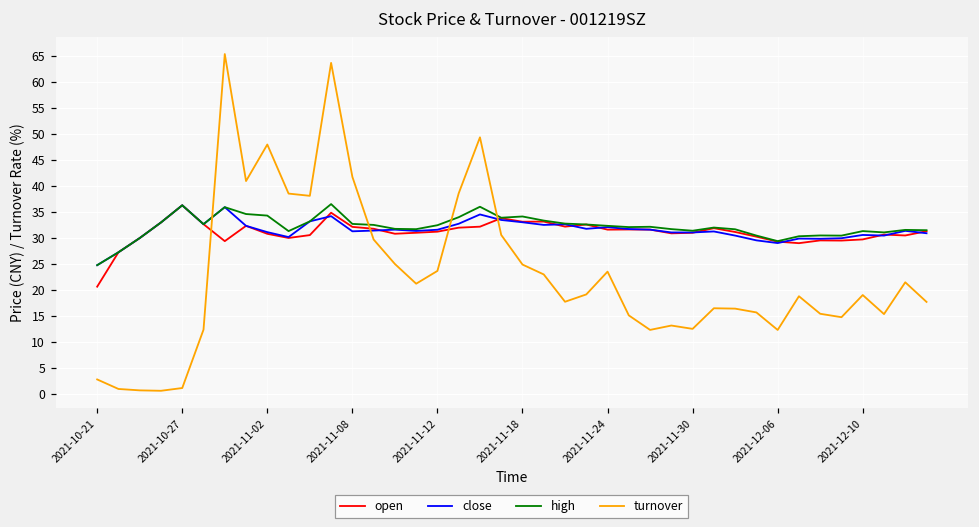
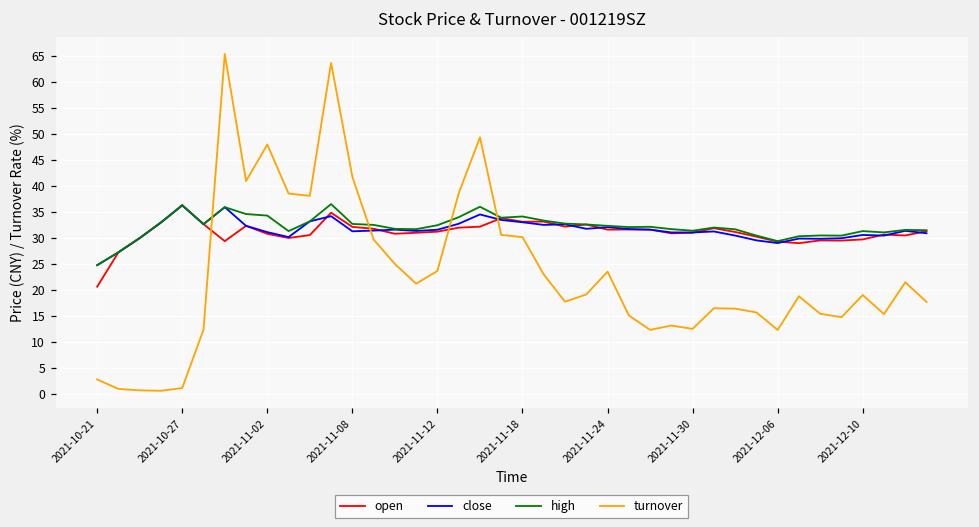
turnover, 2021-11-18: 25 -> 30
